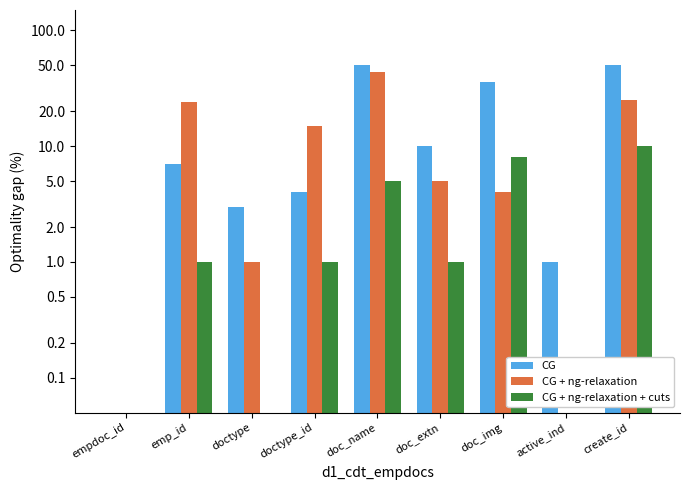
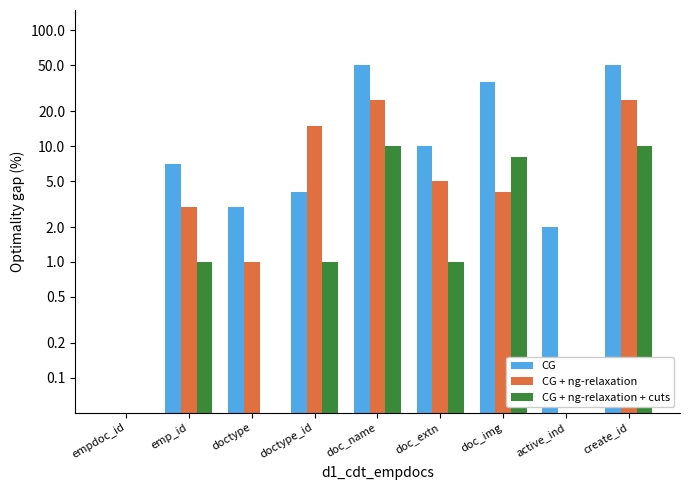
CG + ng-relaxation, emp_id: 24 -> 3
CG + ng-relaxation, doc_name: 44 -> 25
CG + ng-relaxation + cuts, doc_name: 5 -> 10
CG, active_ind: 1 -> 2
